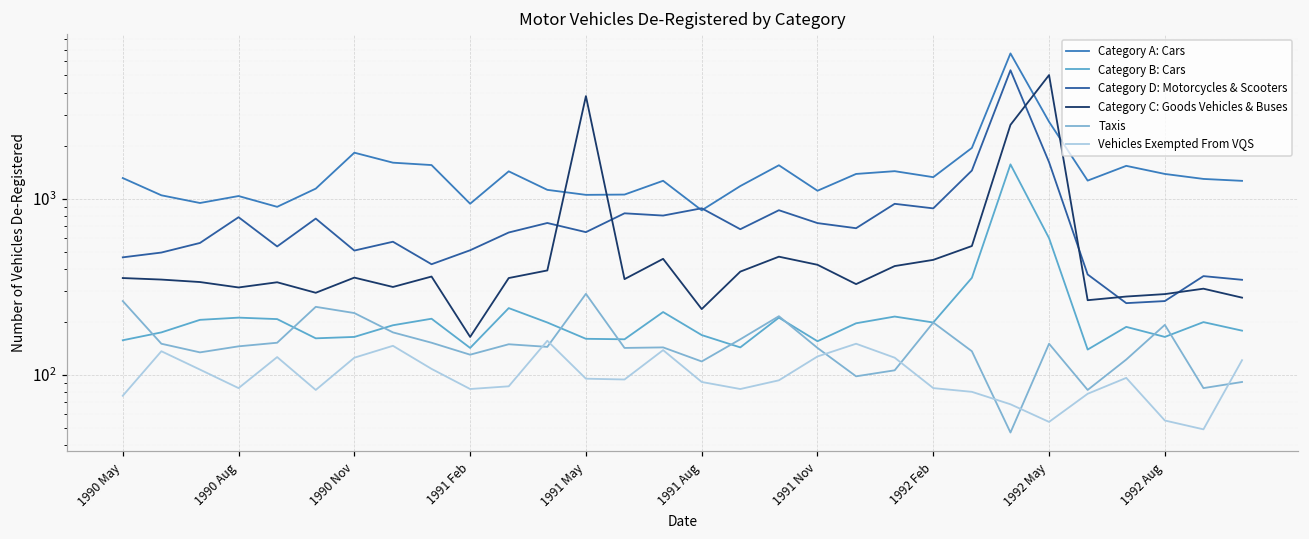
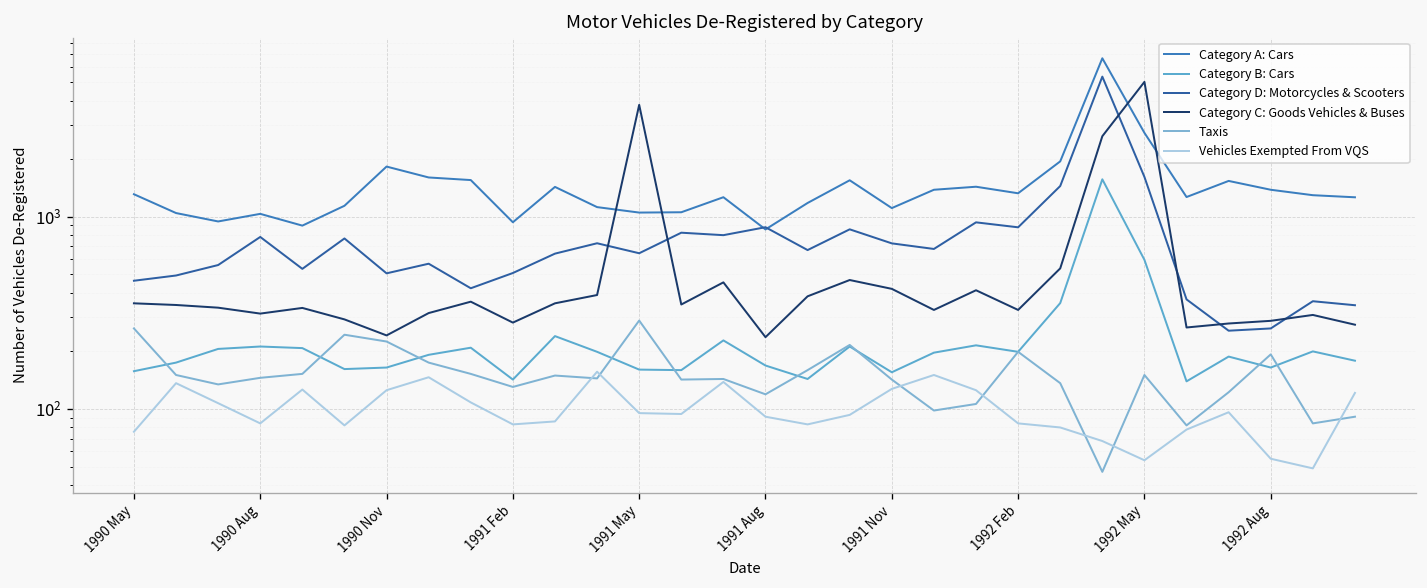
Category C: Goods Vehicles & Buses, 1990 Nov: 360 -> 240
Category C: Goods Vehicles & Buses, 1991 Feb: 160 -> 280
Category C: Goods Vehicles & Buses, 1992 Feb: 450 -> 330
